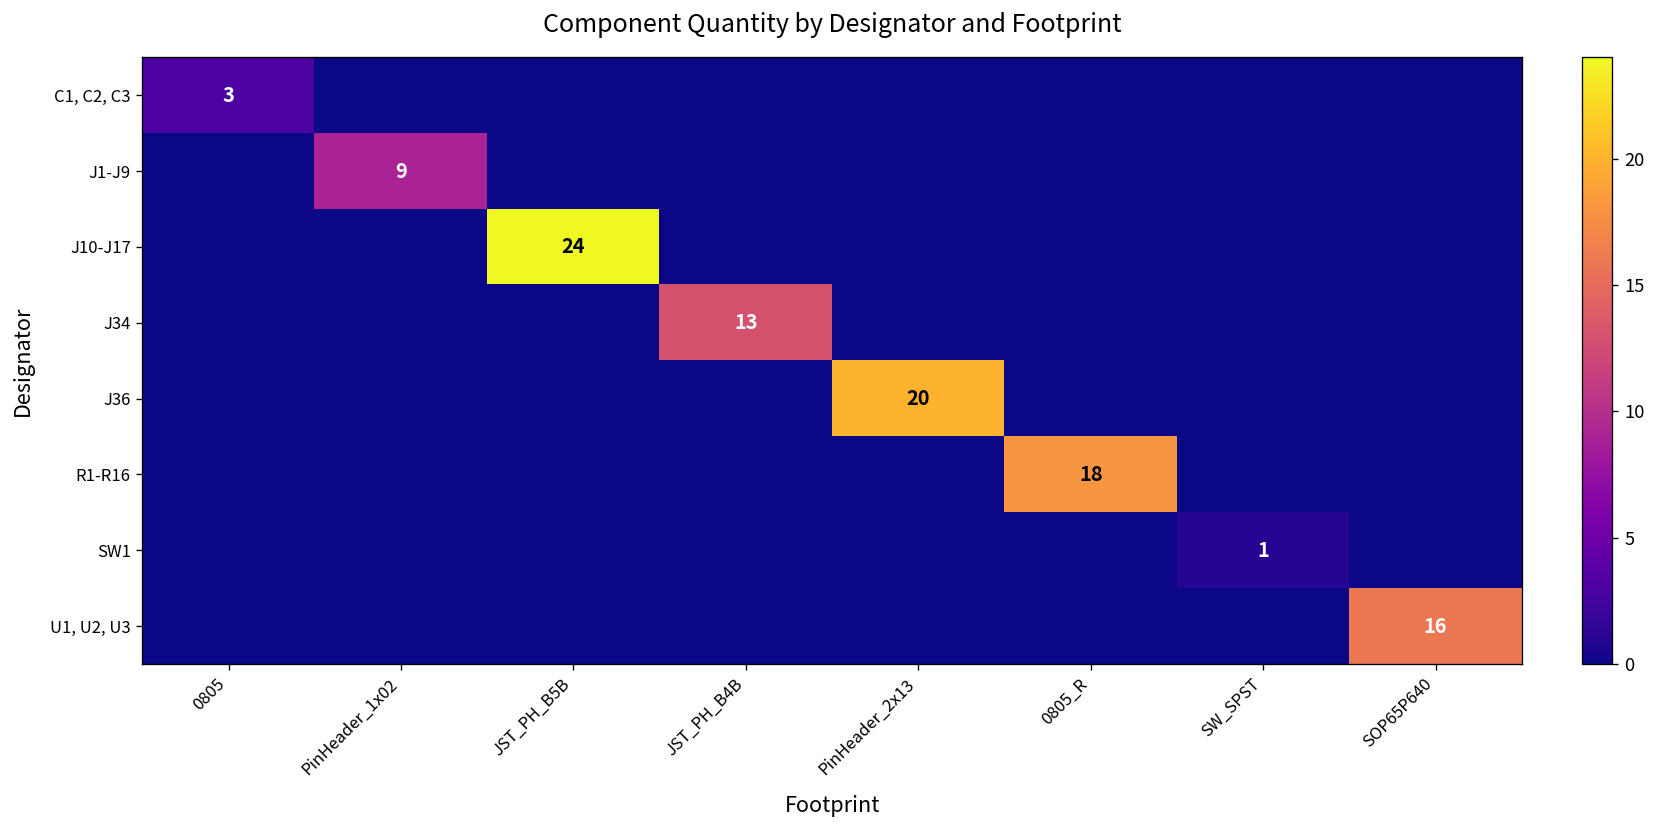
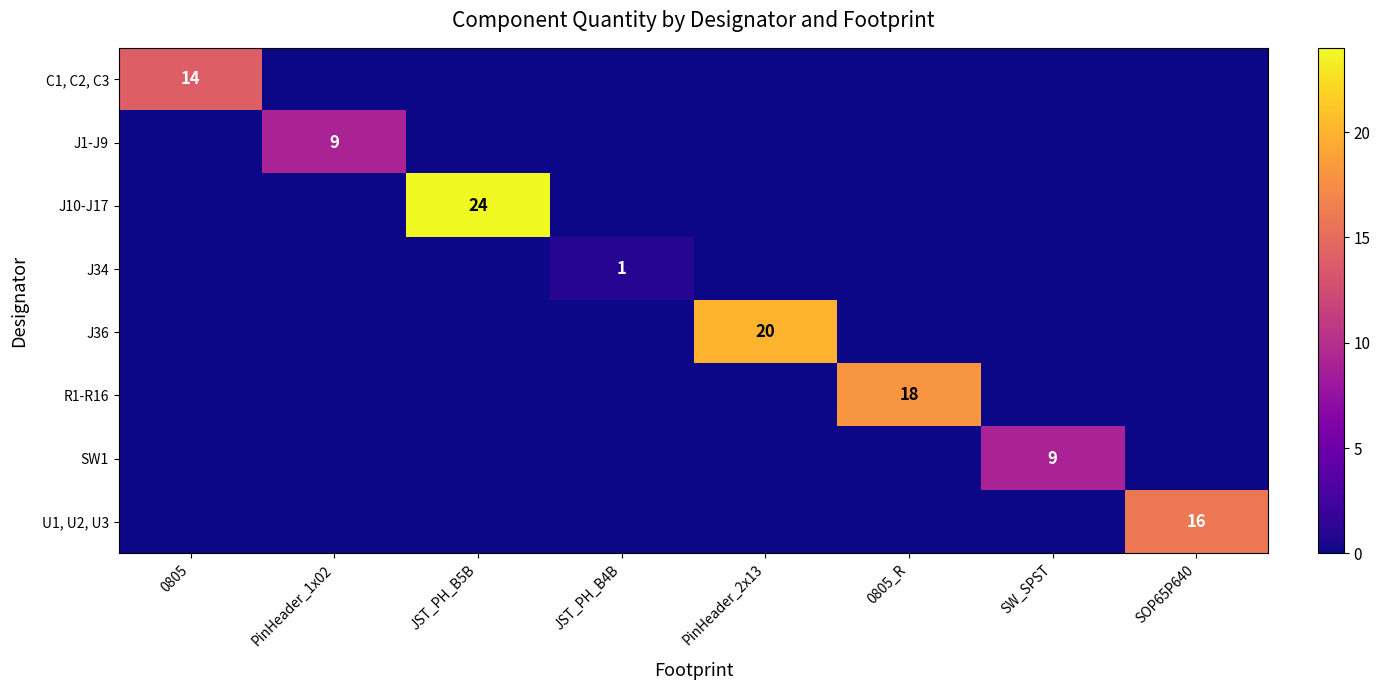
C1, C2, C3, 0805: 3 -> 14
J34, JST_PH_B4B: 13 -> 1
SW1, SW_SPST: 1 -> 9
